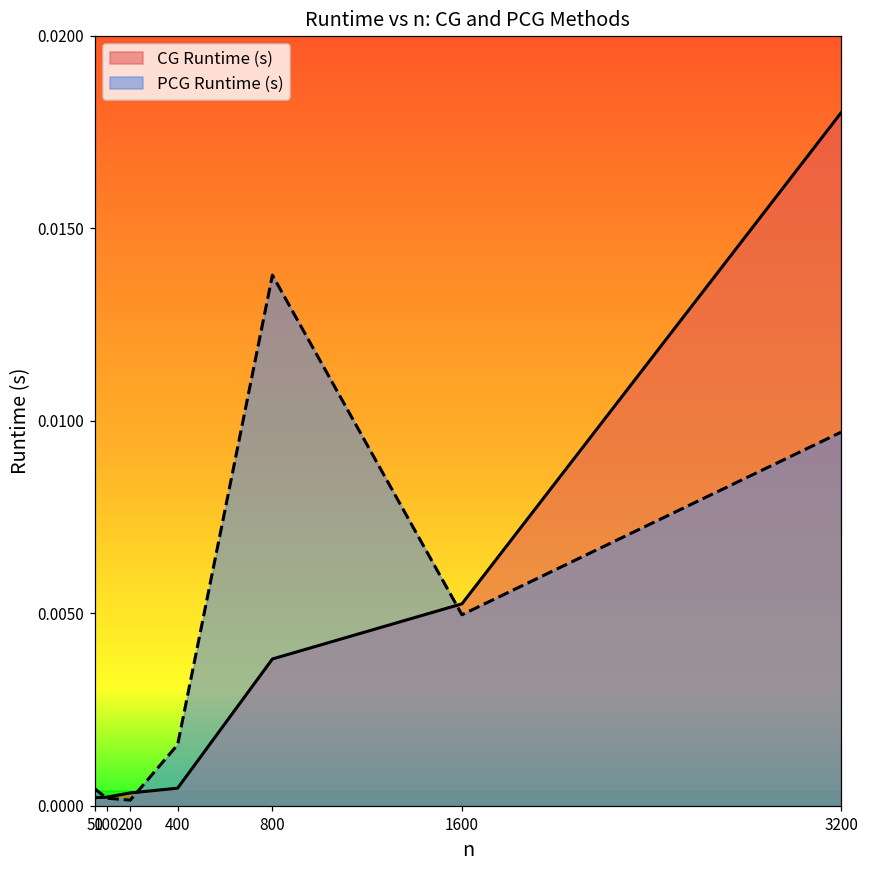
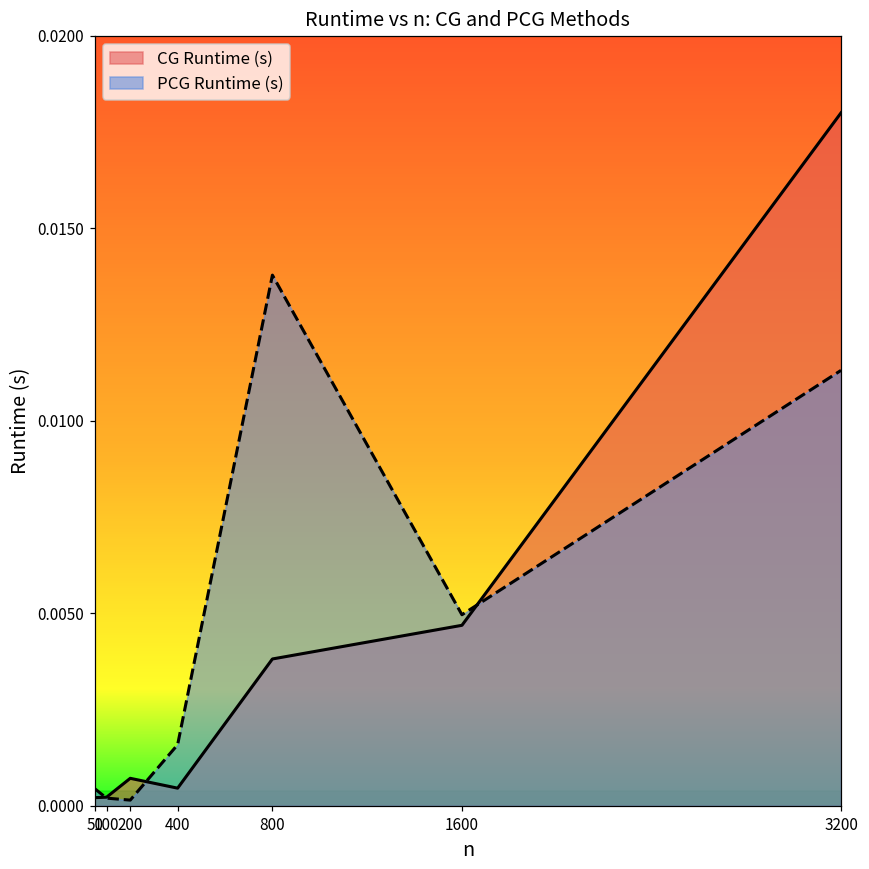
CG Runtime (s), 200: 0.0003 -> 0.0007
CG Runtime (s), 1600: 0.0052 -> 0.0047
PCG Runtime (s), 3200: 0.0097 -> 0.0113
